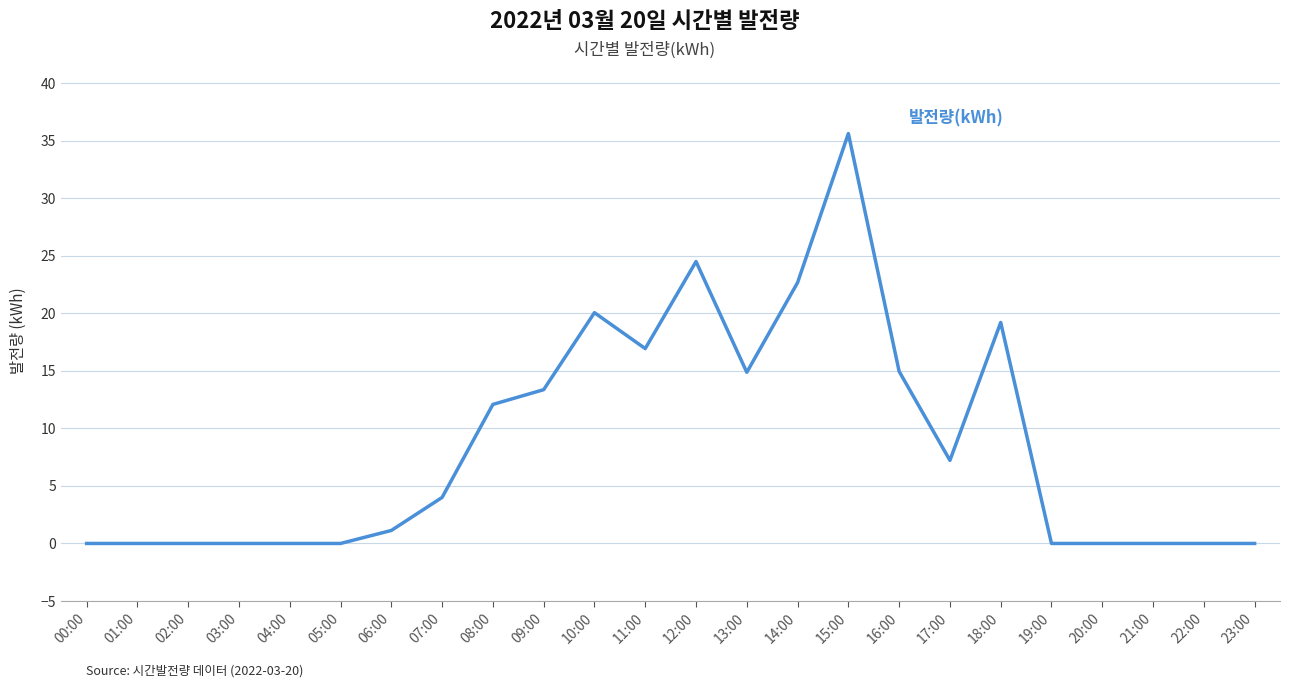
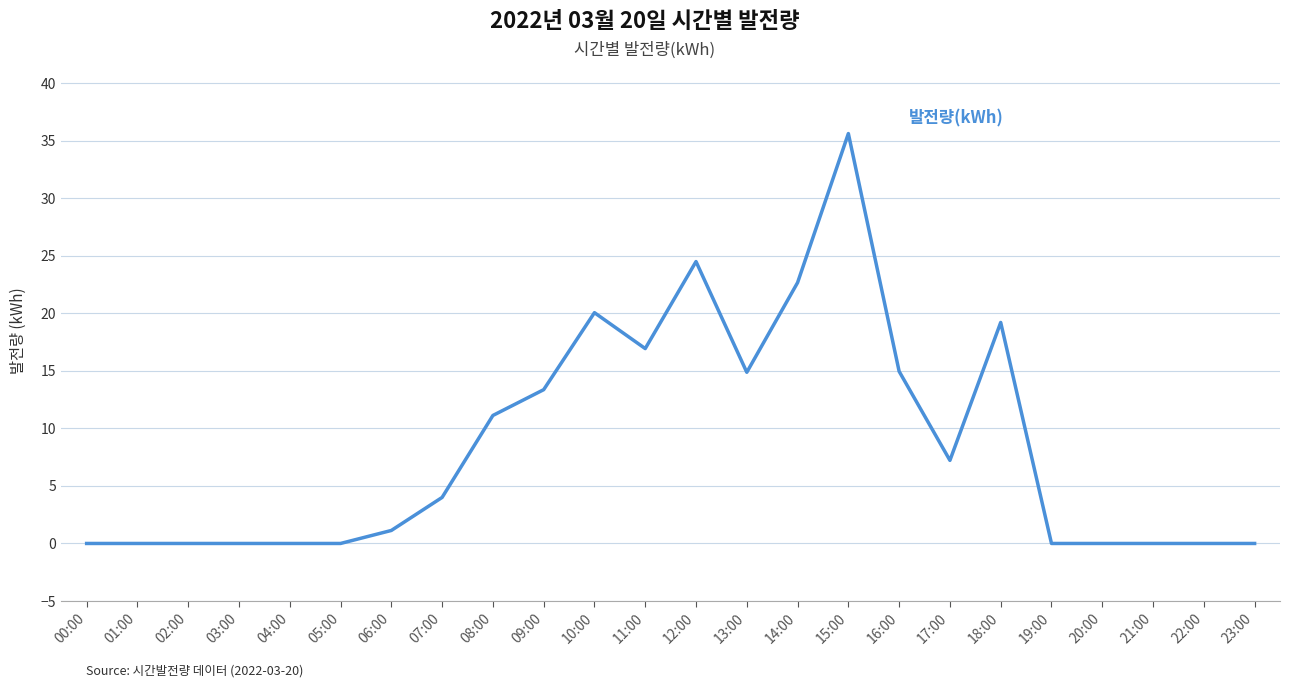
08:00: 12.1 -> 11.1
